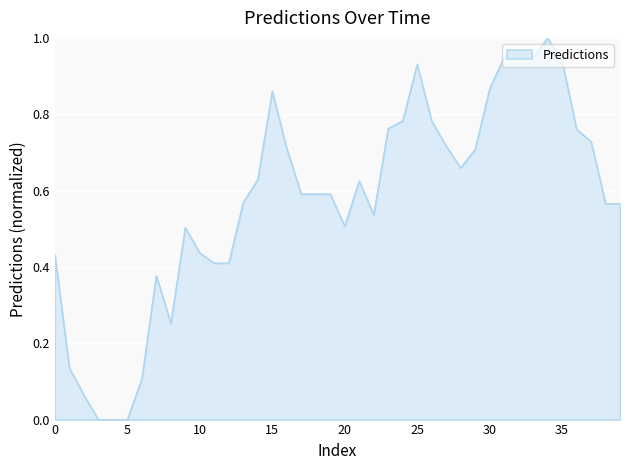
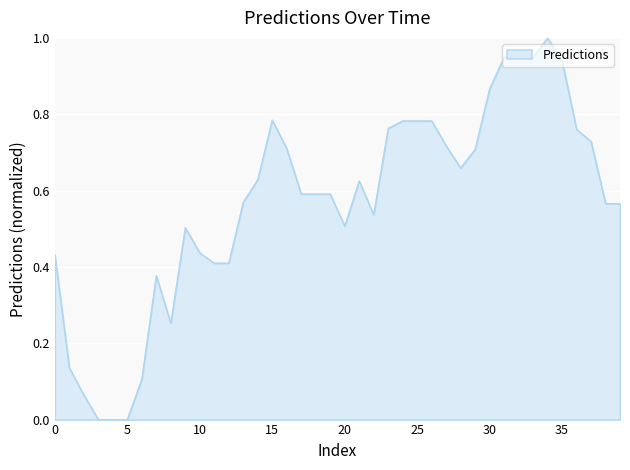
15: 0.86 -> 0.78
25: 0.93 -> 0.78
